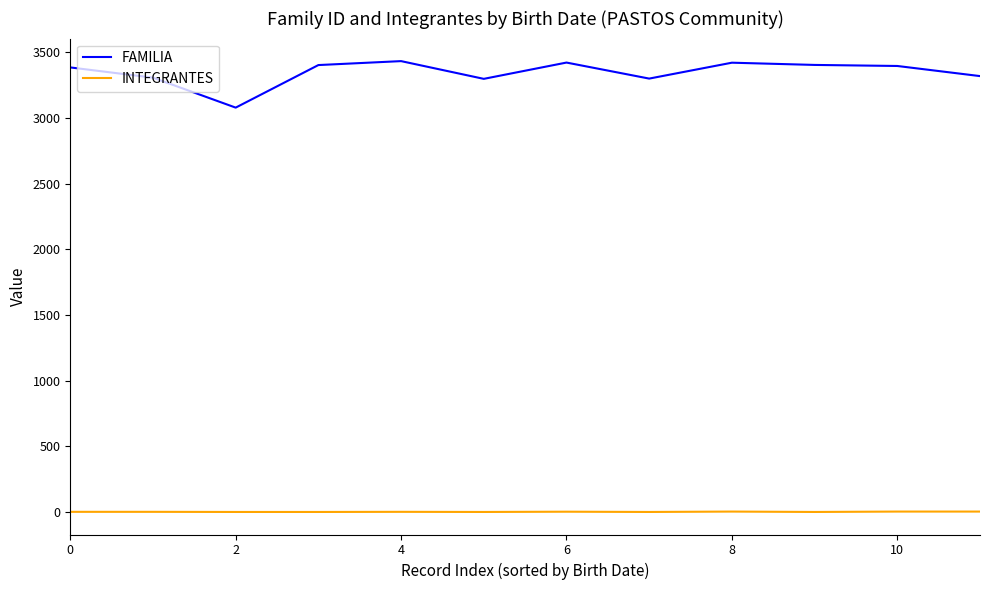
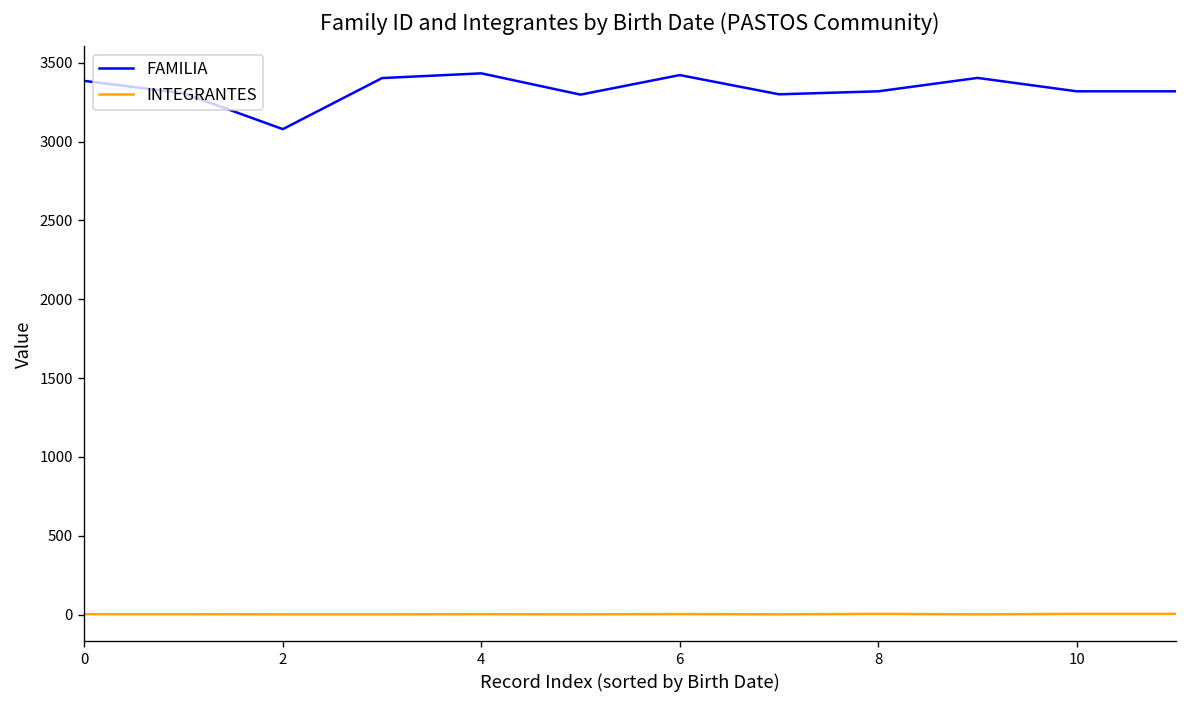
FAMILIA, 8: 3420 -> 3320
FAMILIA, 10: 3400 -> 3320
